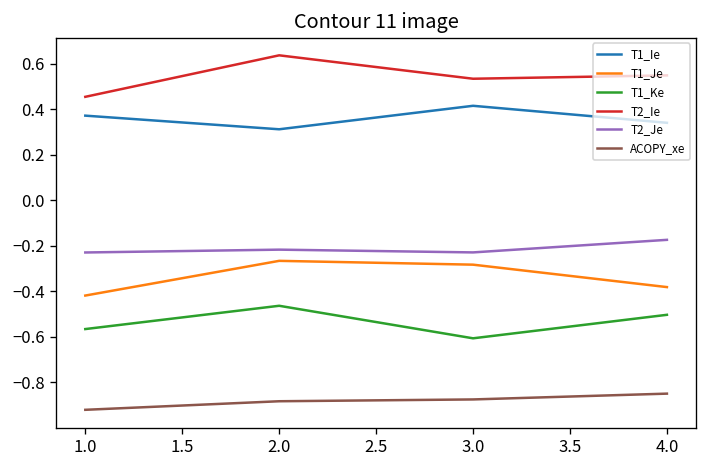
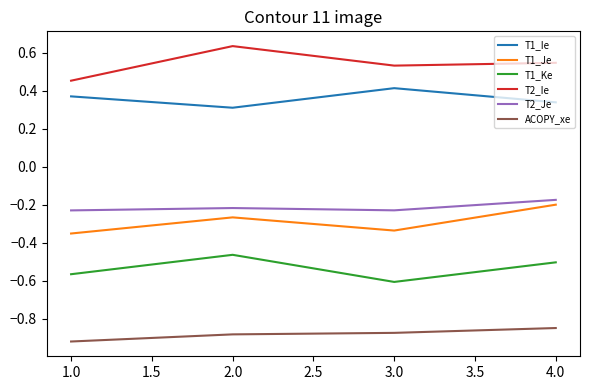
T1_Je, 1.0: -0.42 -> -0.35
T1_Je, 3.0: -0.28 -> -0.34
T1_Je, 4.0: -0.38 -> -0.20
